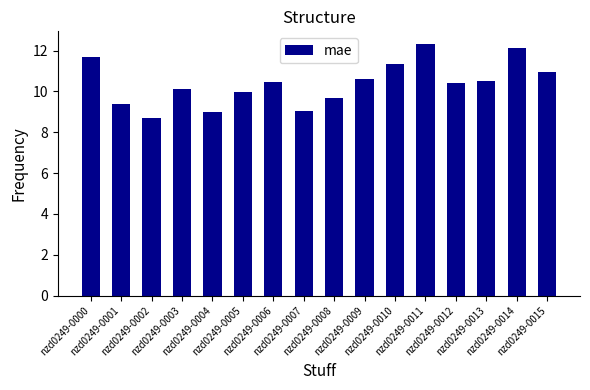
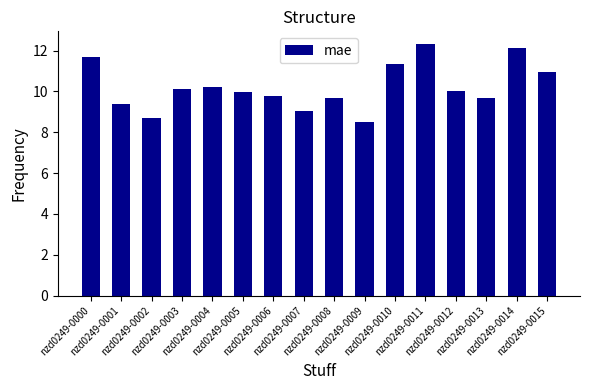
nzd0249-0004: 9.0 -> 10.2
nzd0249-0006: 10.4 -> 9.8
nzd0249-0009: 10.6 -> 8.5
nzd0249-0012: 10.4 -> 10.0
nzd0249-0013: 10.5 -> 9.7
